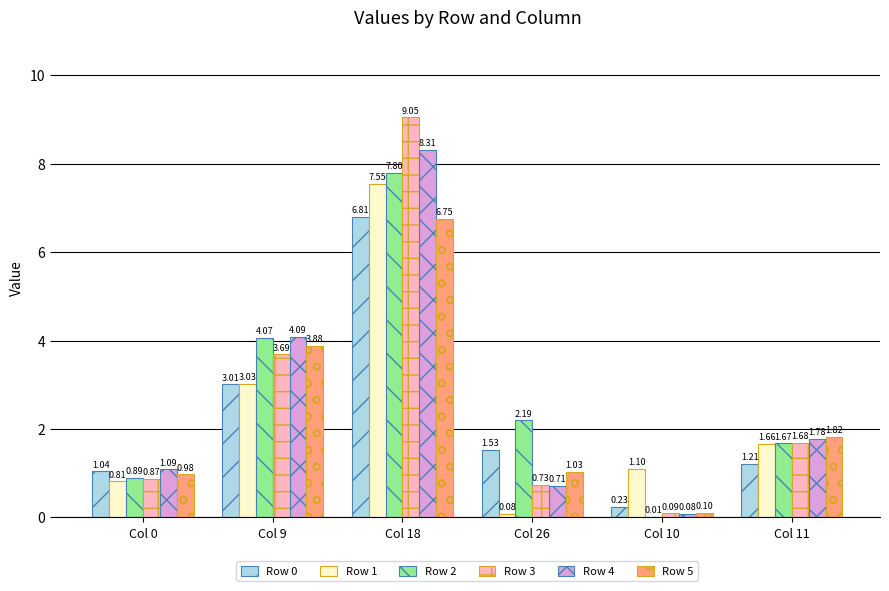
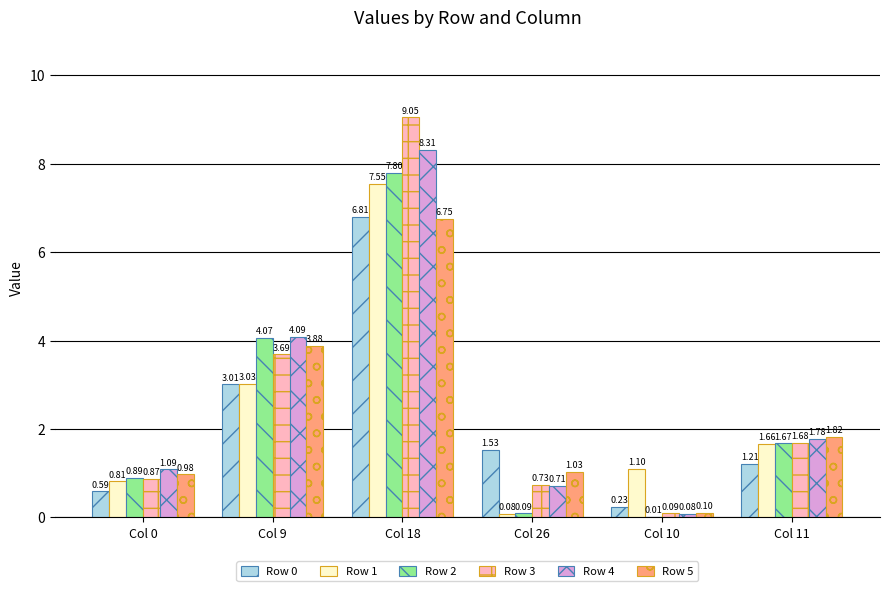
Row 0, Col 0: 1.04 -> 0.59
Row 2, Col 26: 2.19 -> 0.09
